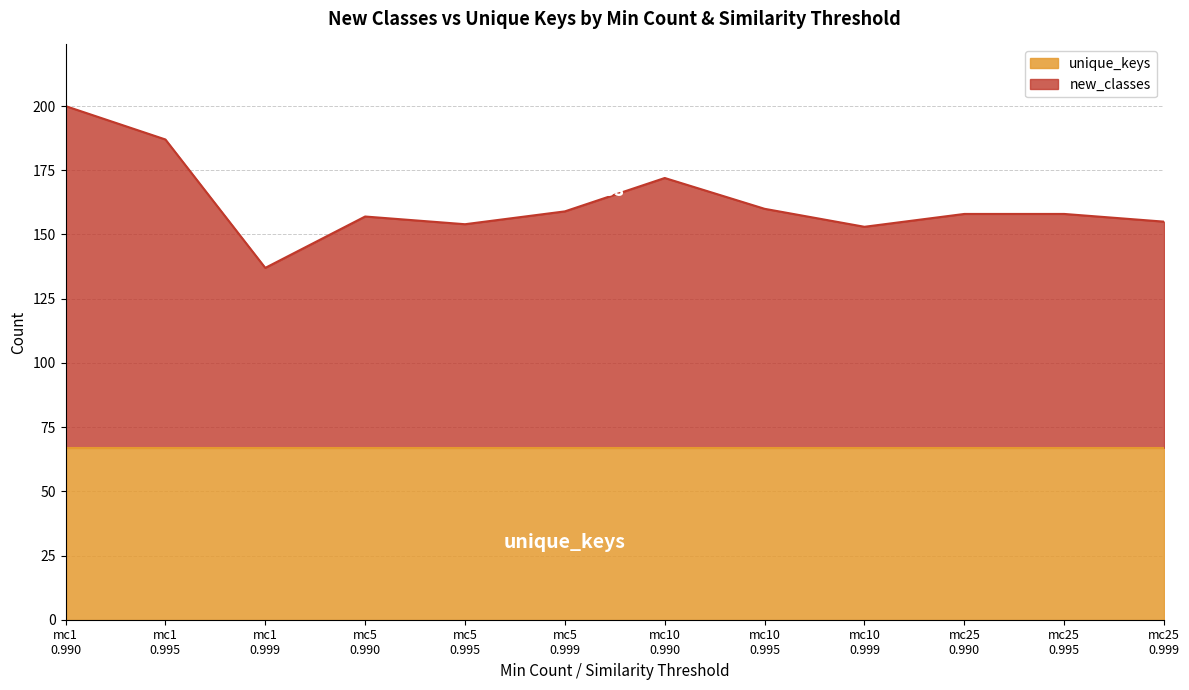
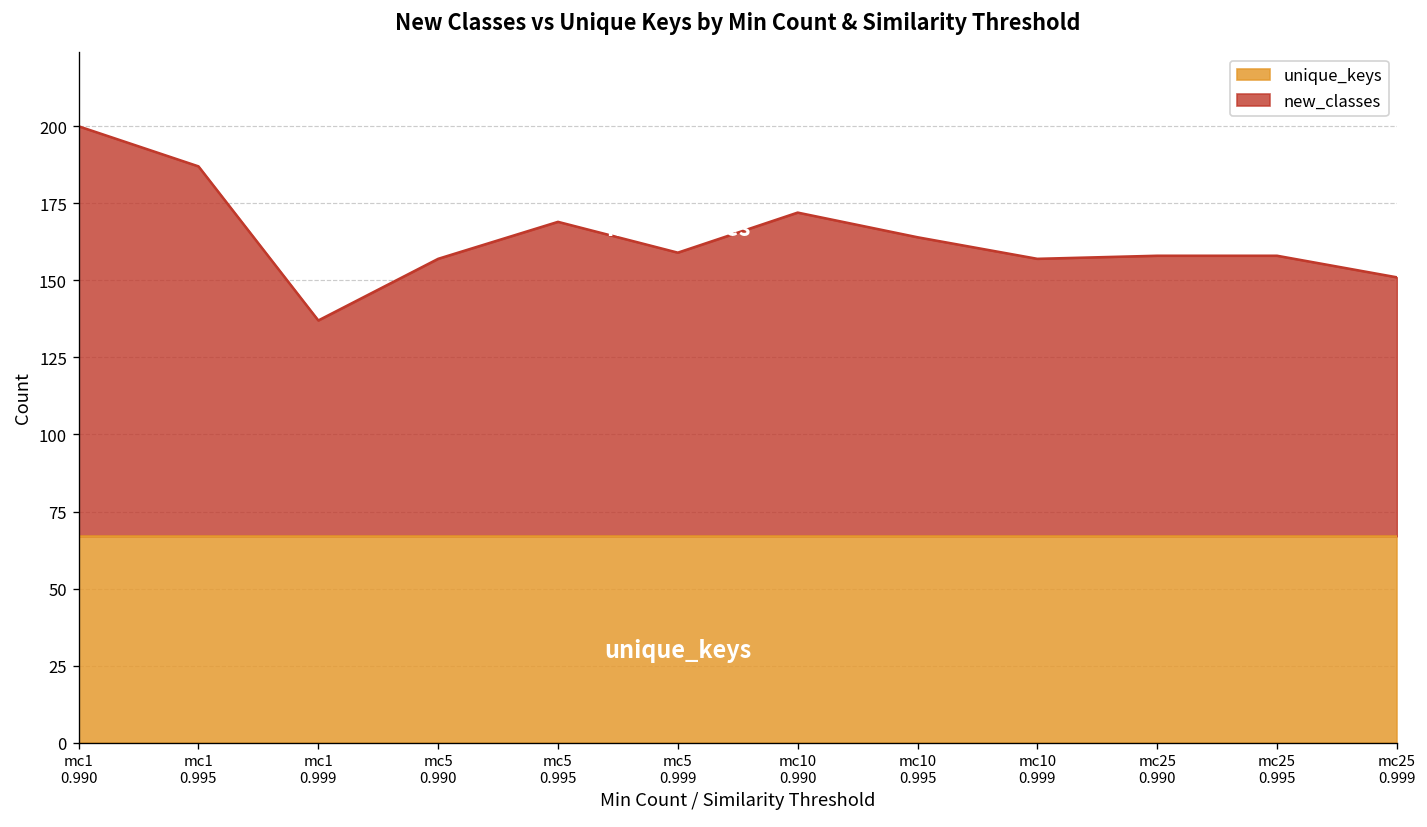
new_classes, mc5 0.995: 154 -> 169
new_classes, mc10 0.995: 160 -> 164
new_classes, mc10 0.999: 153 -> 157
new_classes, mc25 0.999: 155 -> 151
